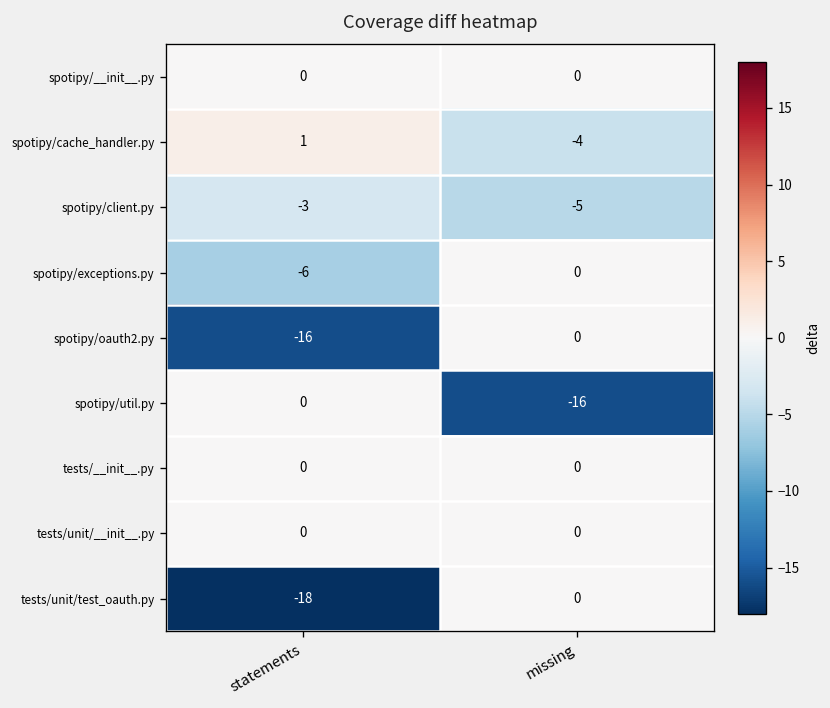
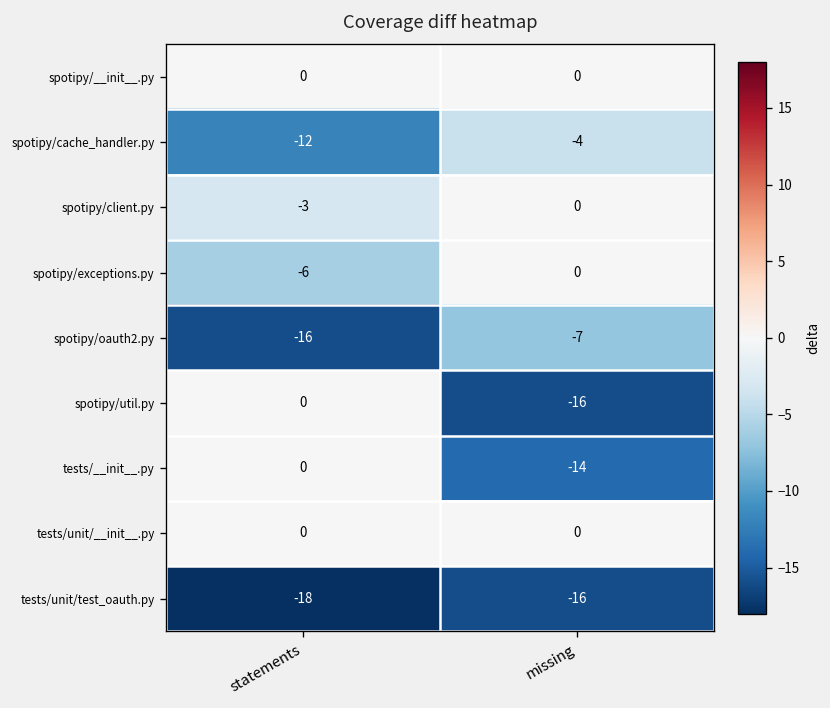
spotipy/cache_handler.py, statements: 1 -> -12
spotipy/client.py, missing: -5 -> 0
spotipy/oauth2.py, missing: 0 -> -7
tests/__init__.py, missing: 0 -> -14
tests/unit/test_oauth.py, missing: 0 -> -16
